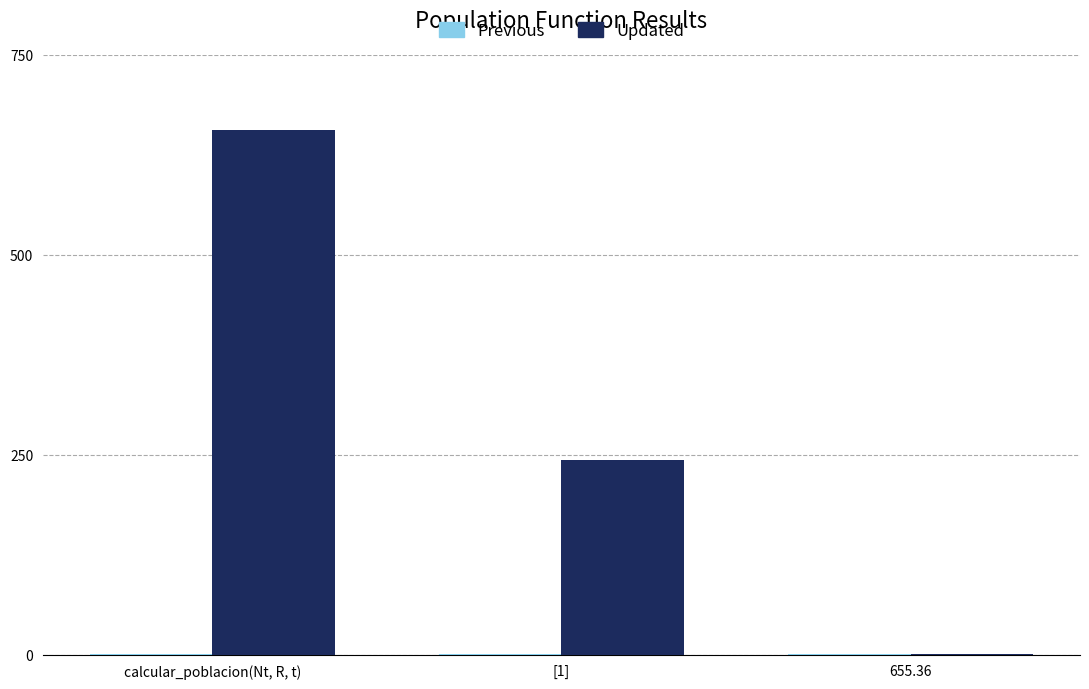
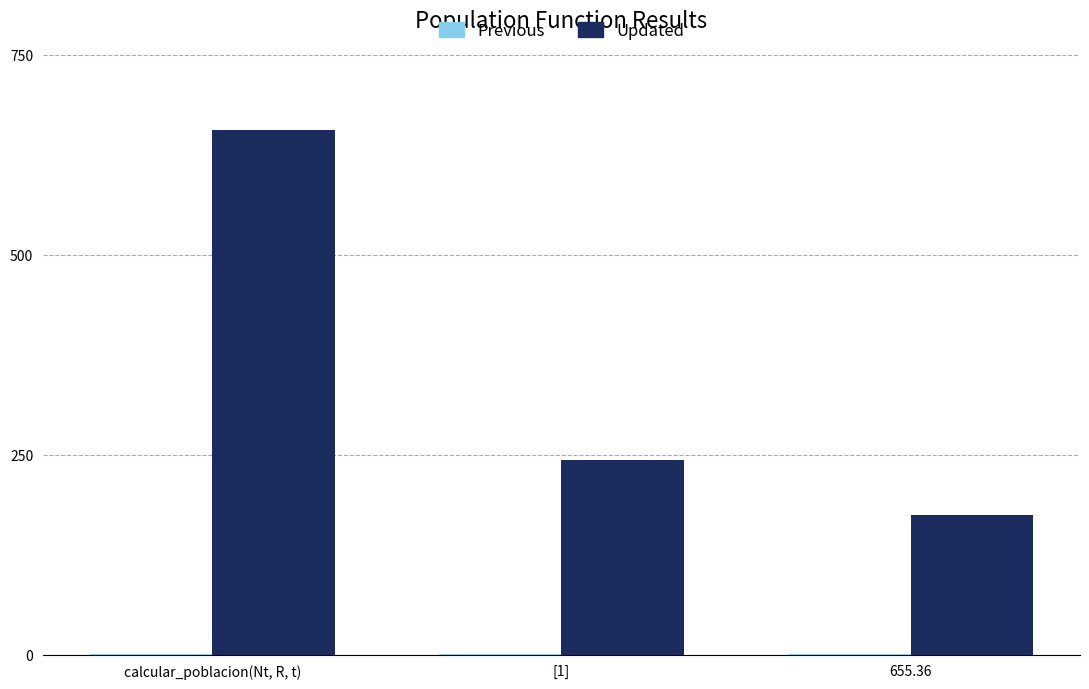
Updated, 655.36: 0 -> 170
